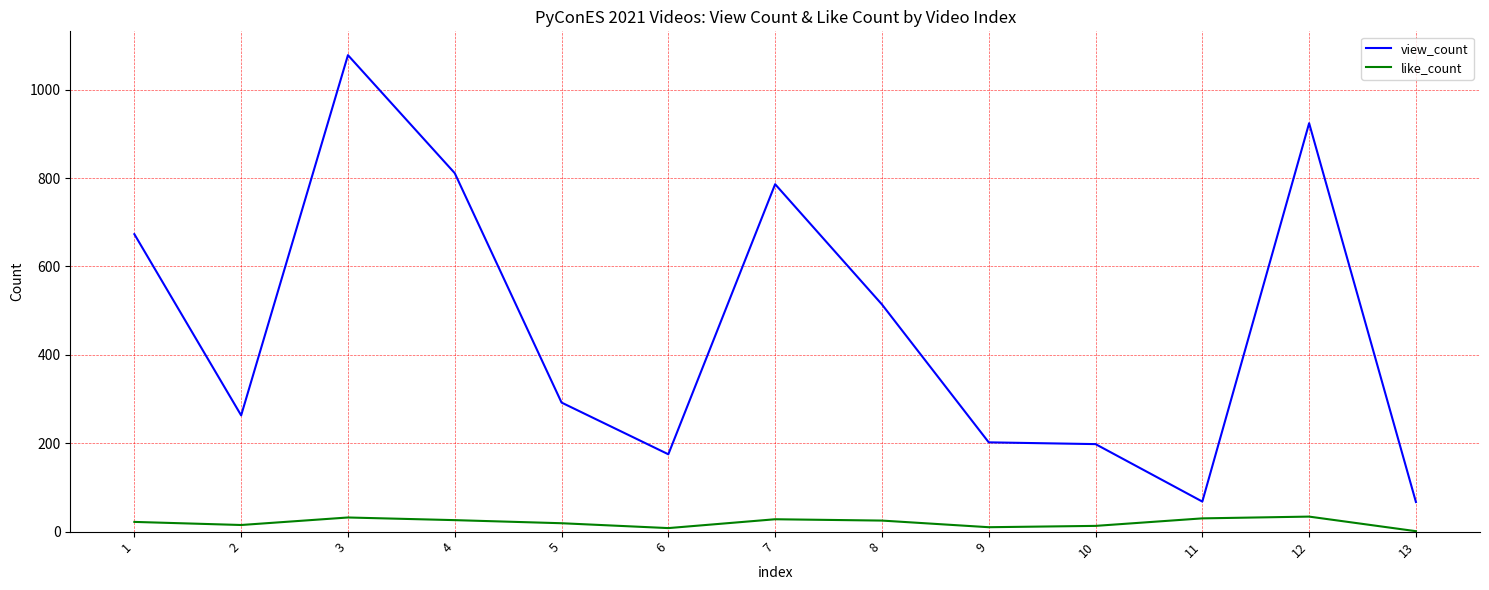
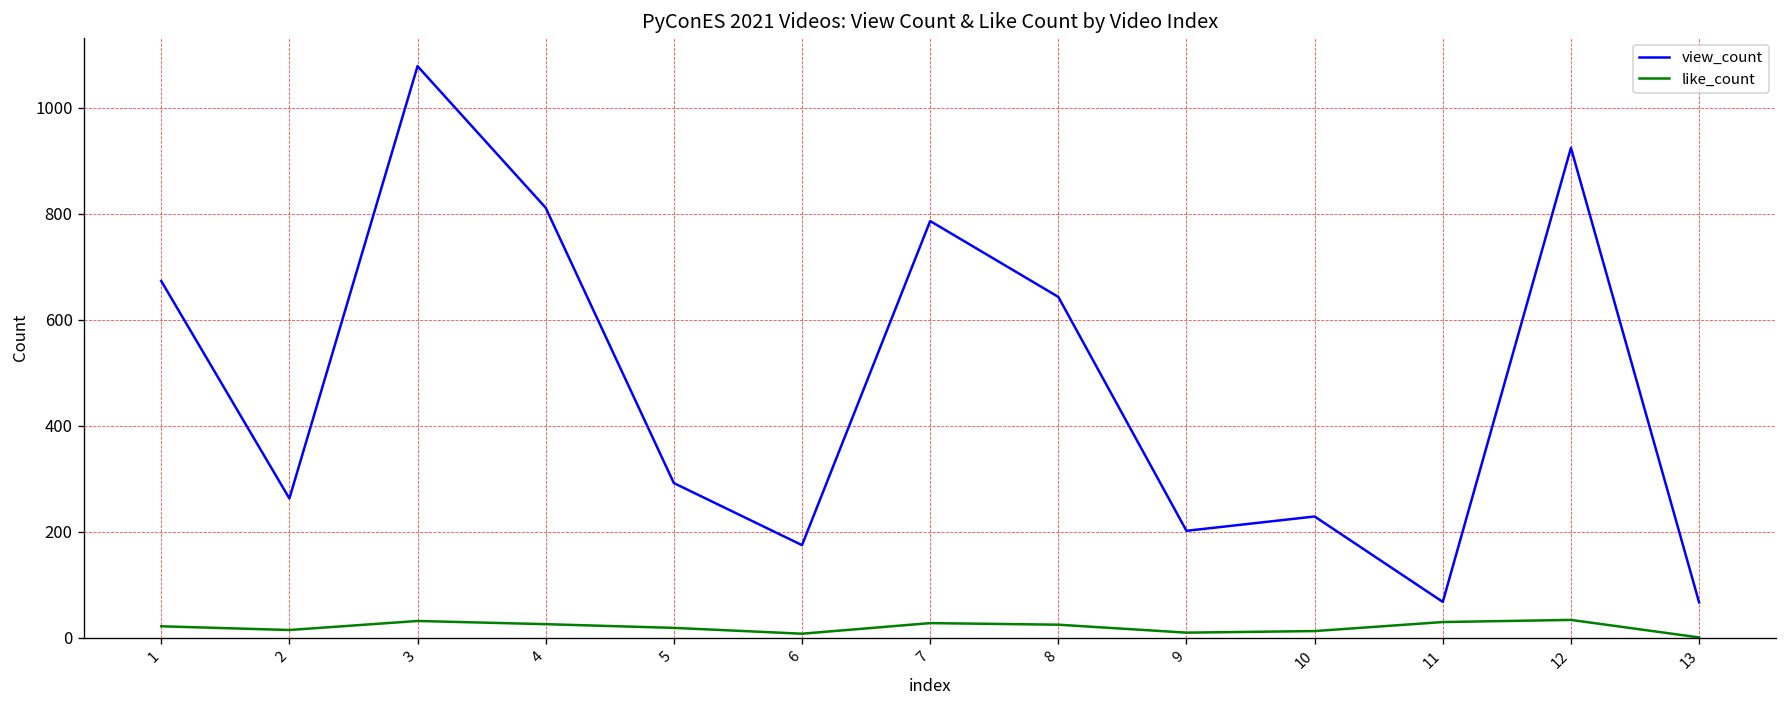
view_count, 8: 510 -> 640
view_count, 10: 200 -> 230
